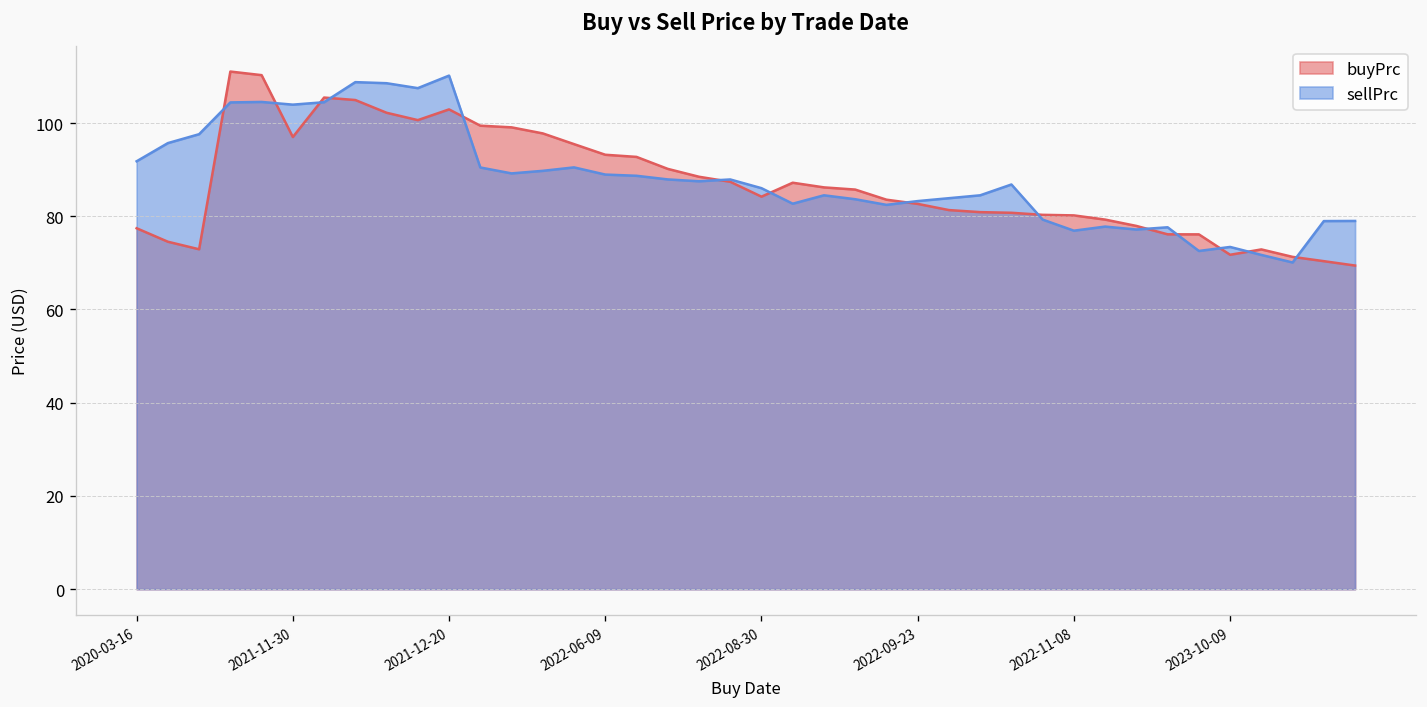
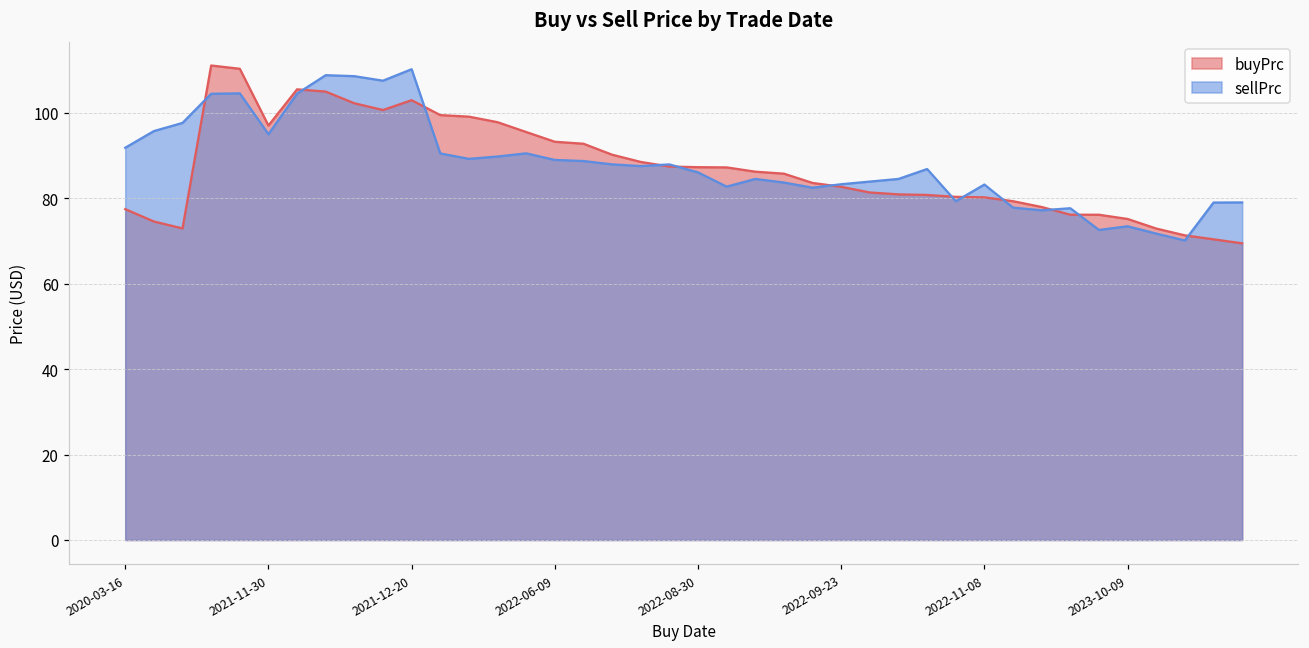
sellPrc, 2021-11-30: 104 -> 95
buyPrc, 2022-08-30: 84 -> 87
sellPrc, 2022-11-08: 77 -> 83
buyPrc, 2023-10-09: 72 -> 75
